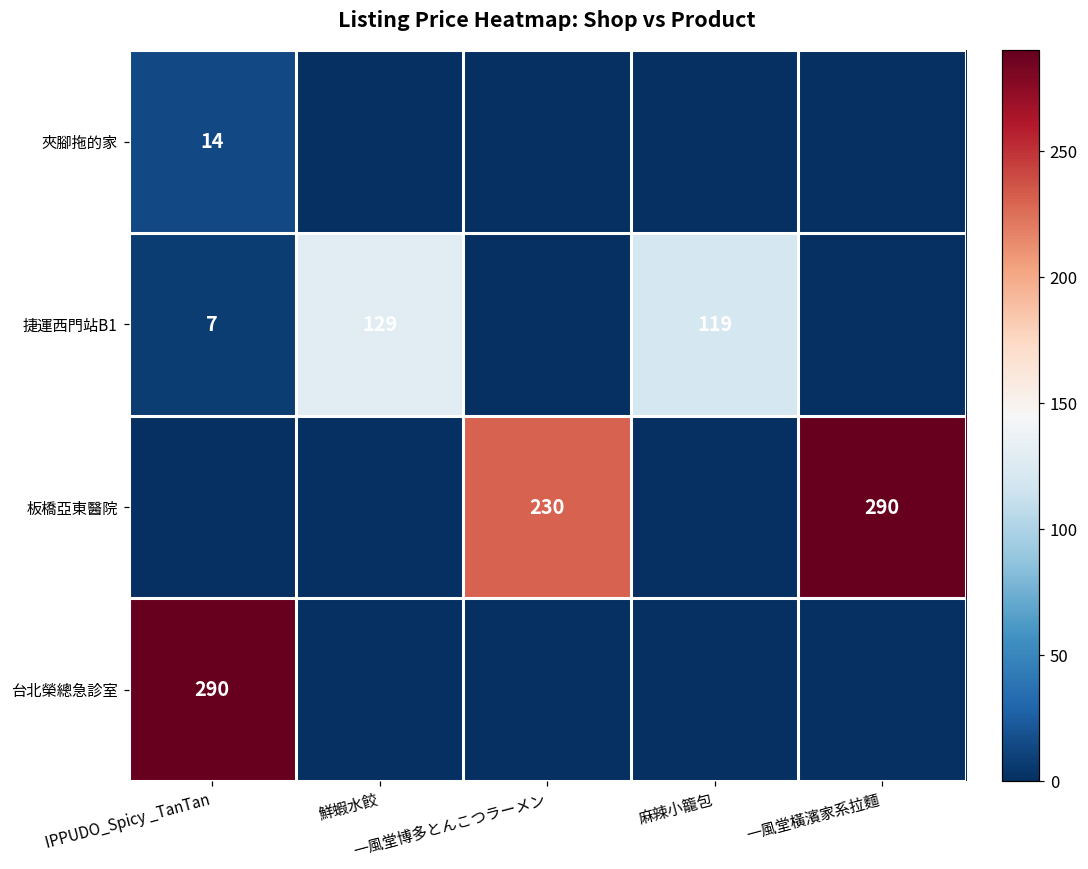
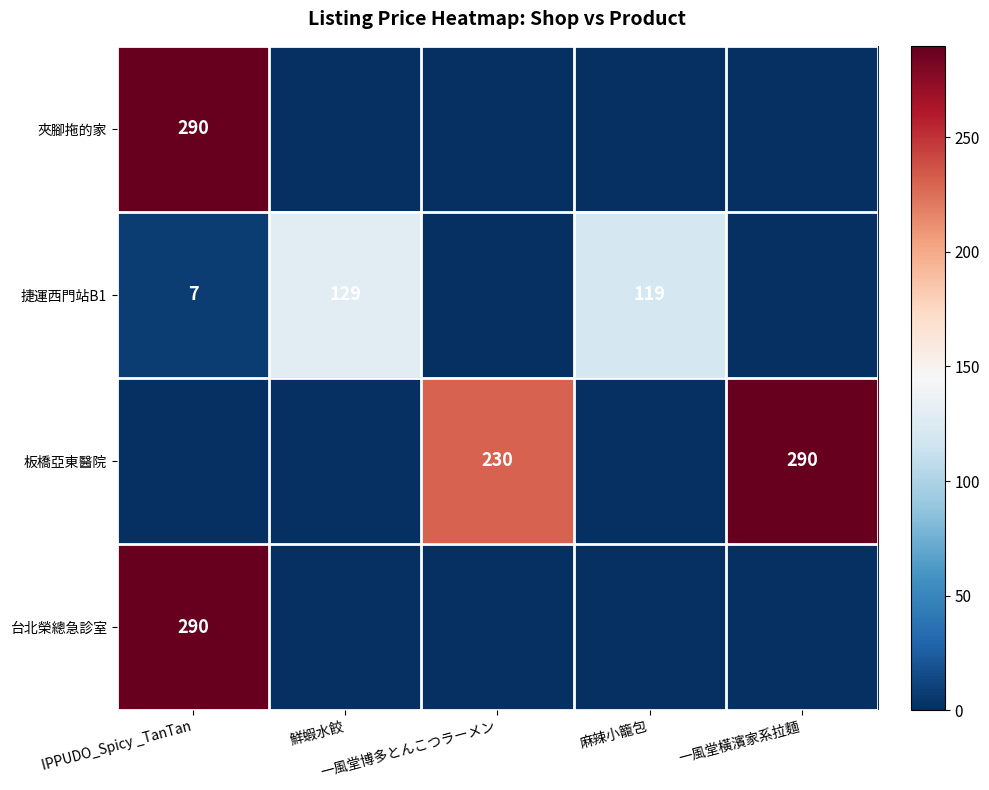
夾腳拖的家, IPPUDO_Spicy _TanTan: 14 -> 290
